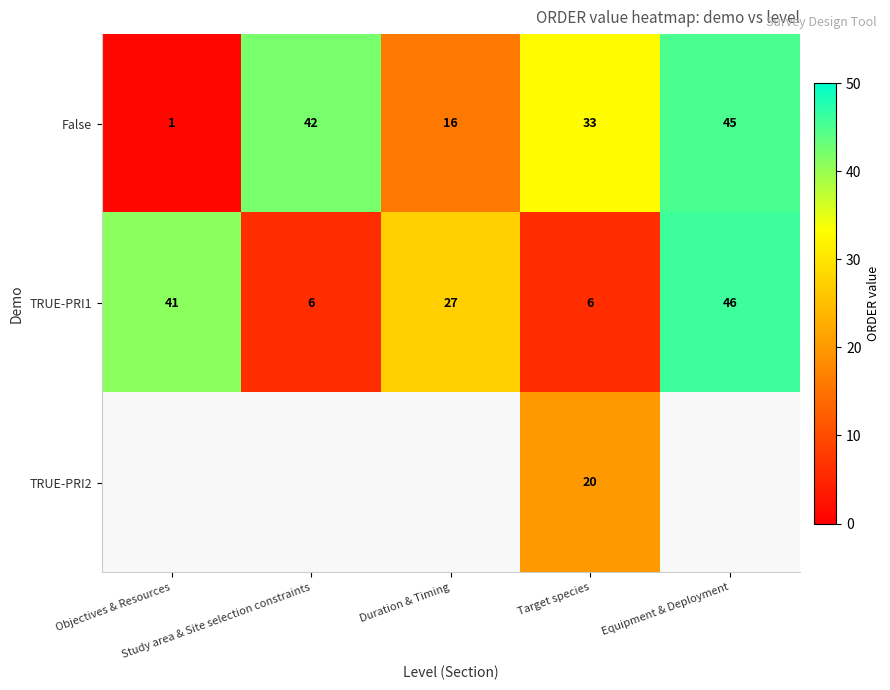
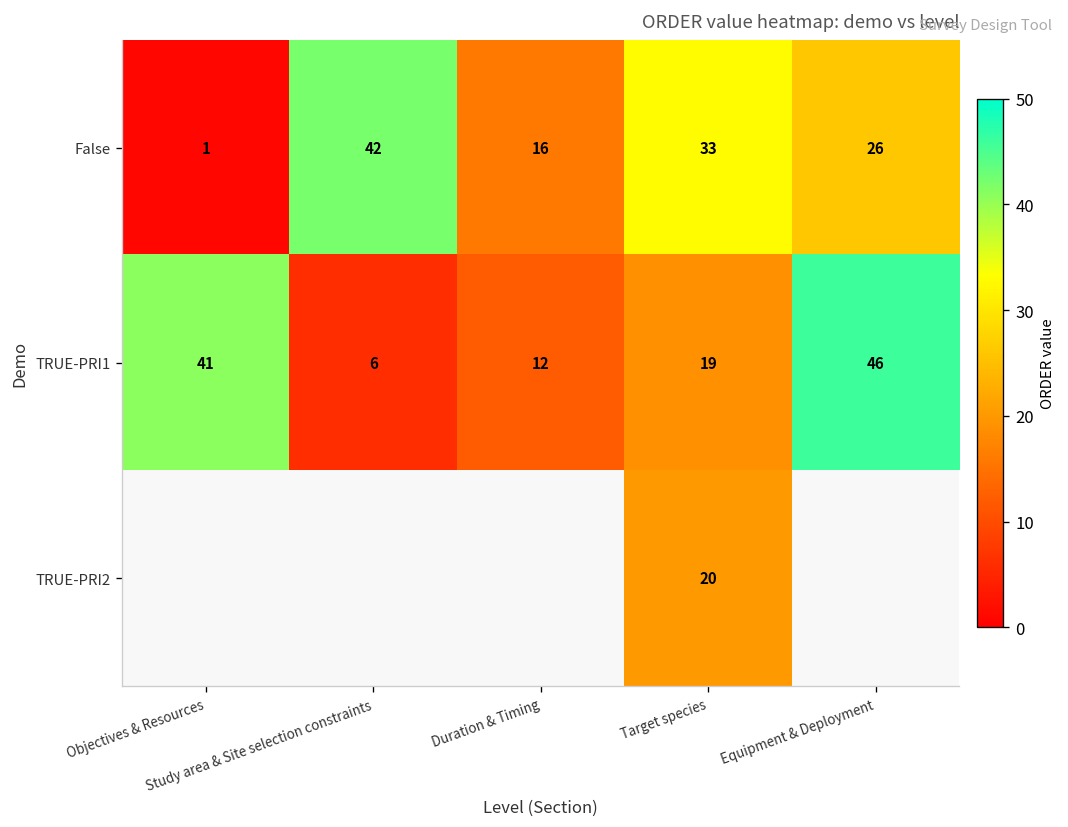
False, Equipment & Deployment: 45 -> 26
TRUE-PRI1, Duration & Timing: 27 -> 12
TRUE-PRI1, Target species: 6 -> 19
